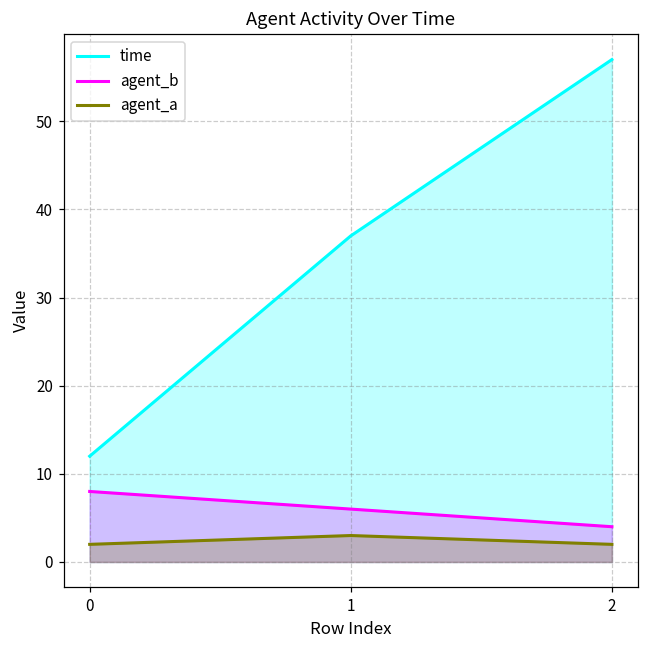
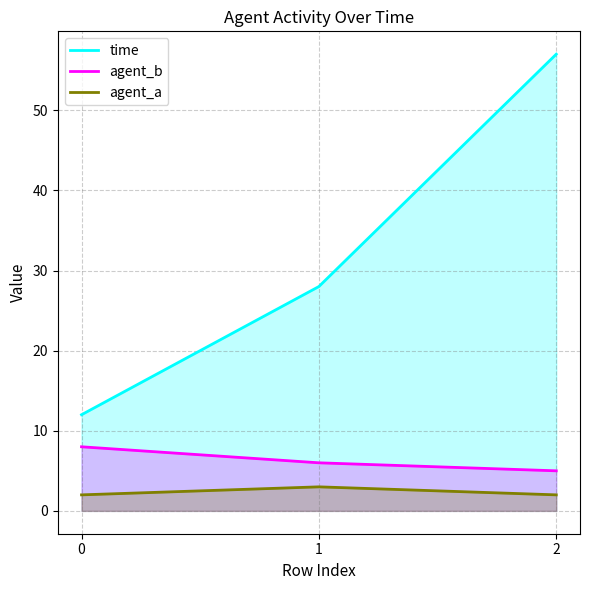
time, 1: 37 -> 28
agent_b, 2: 4 -> 5
